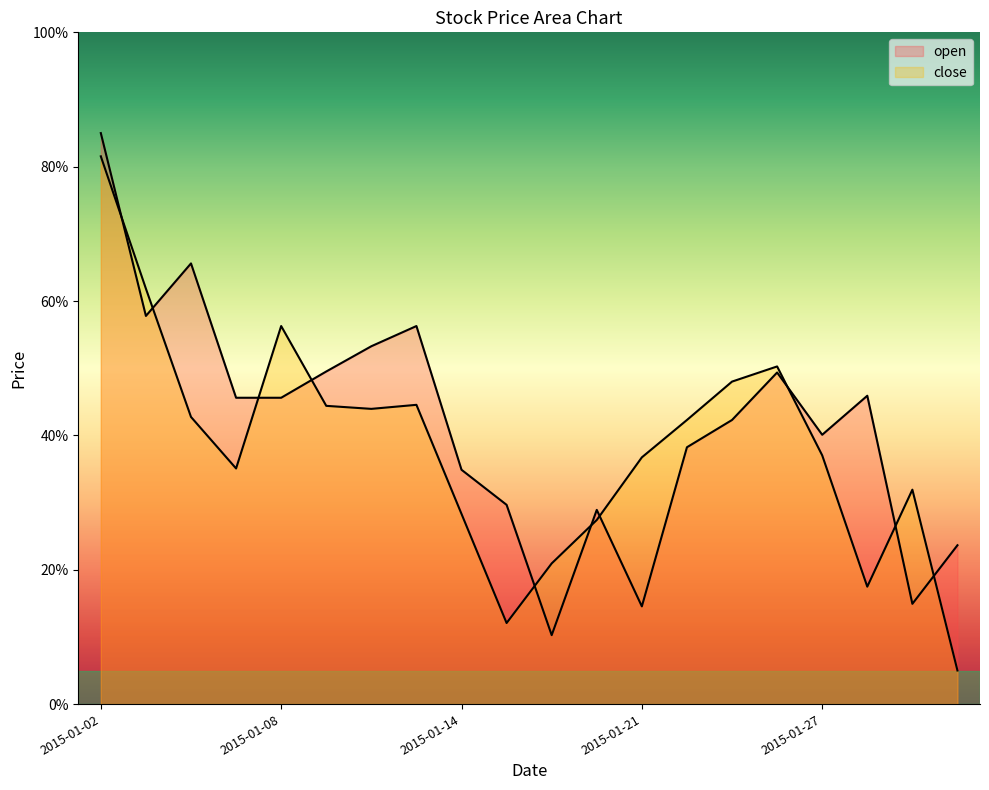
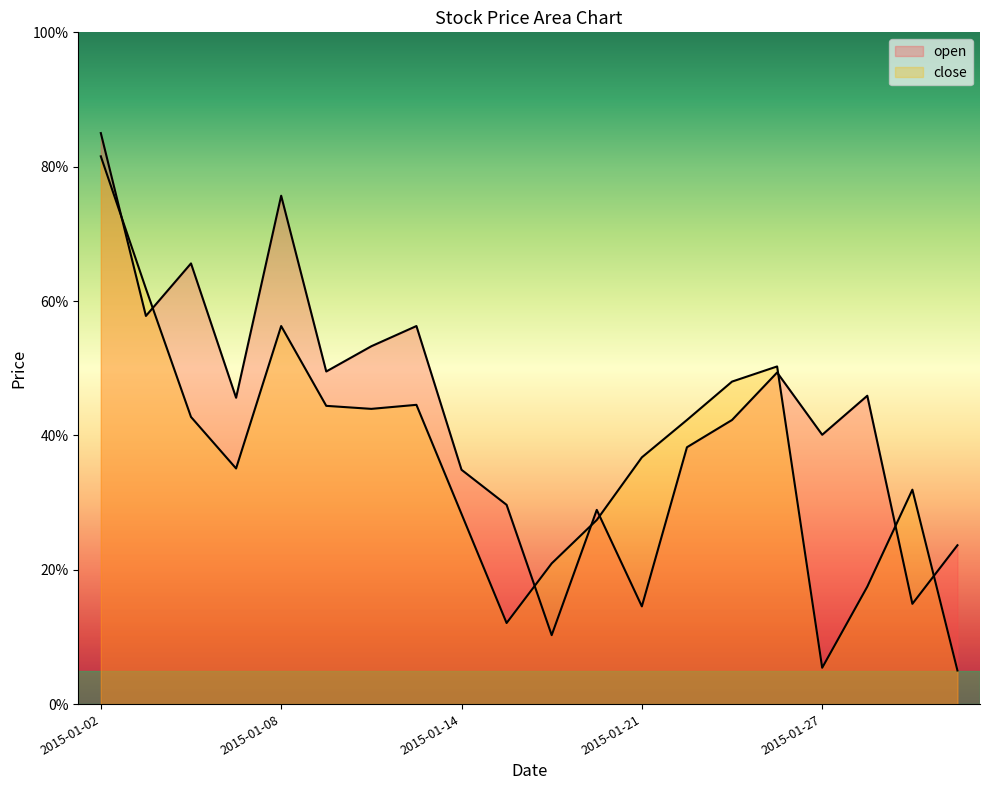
open, 2015-01-08: 46% -> 76%
close, 2015-01-27: 37% -> 5%
